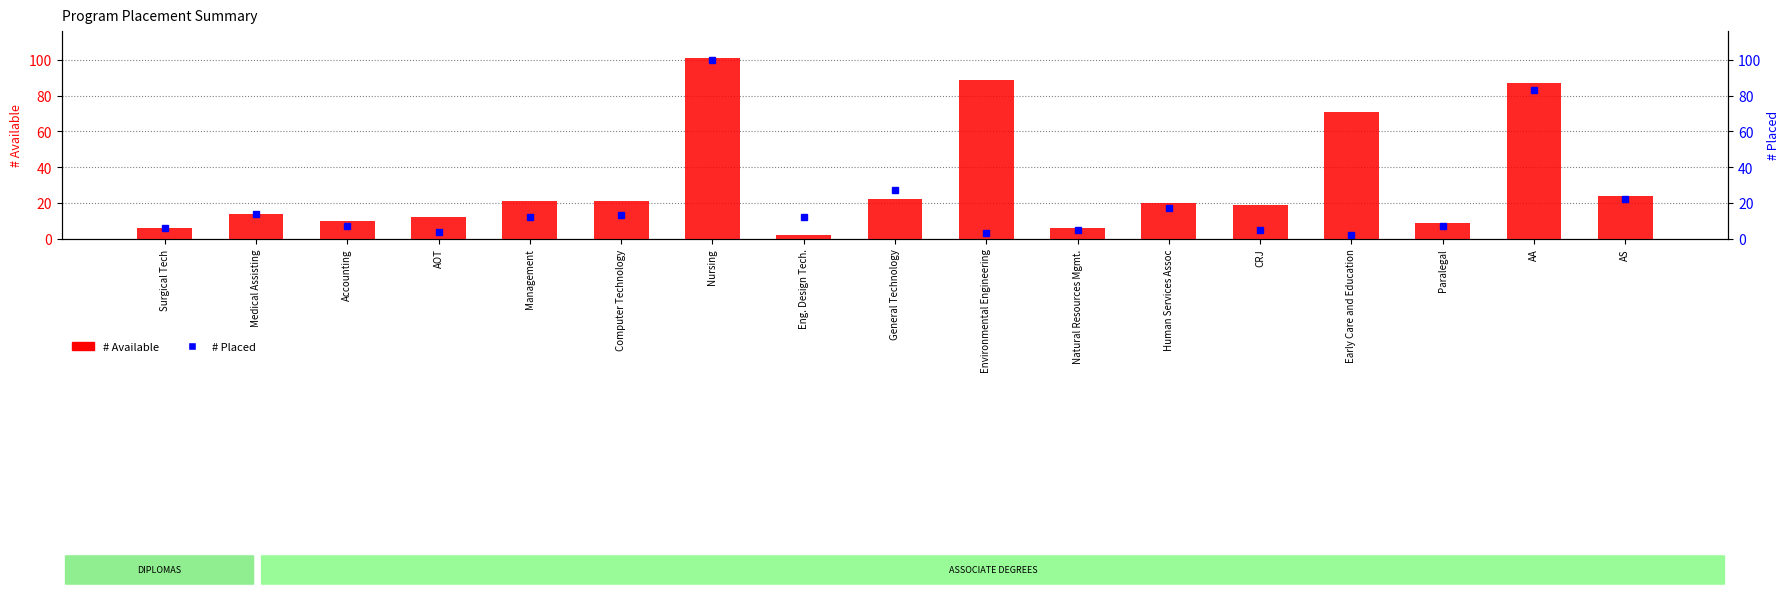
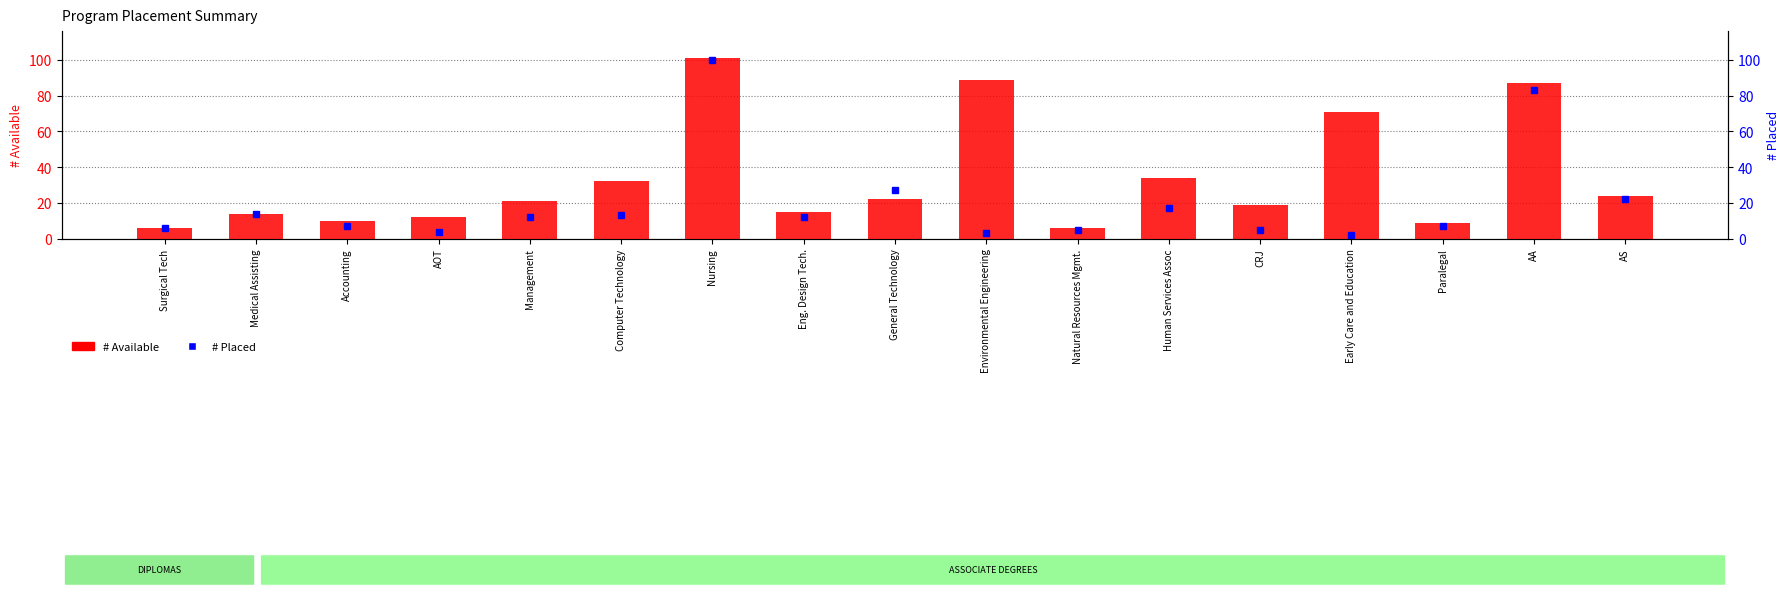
# Available, Computer Technology: 21 -> 32
# Available, Eng. Design Tech.: 2 -> 15
# Available, Human Services Assoc: 20 -> 34
